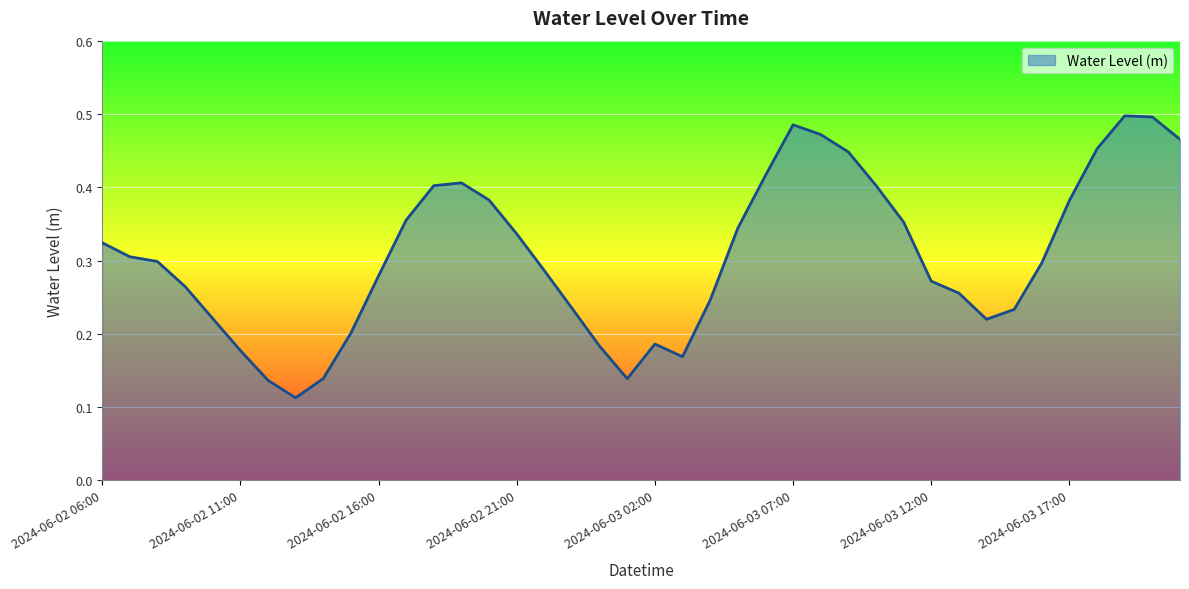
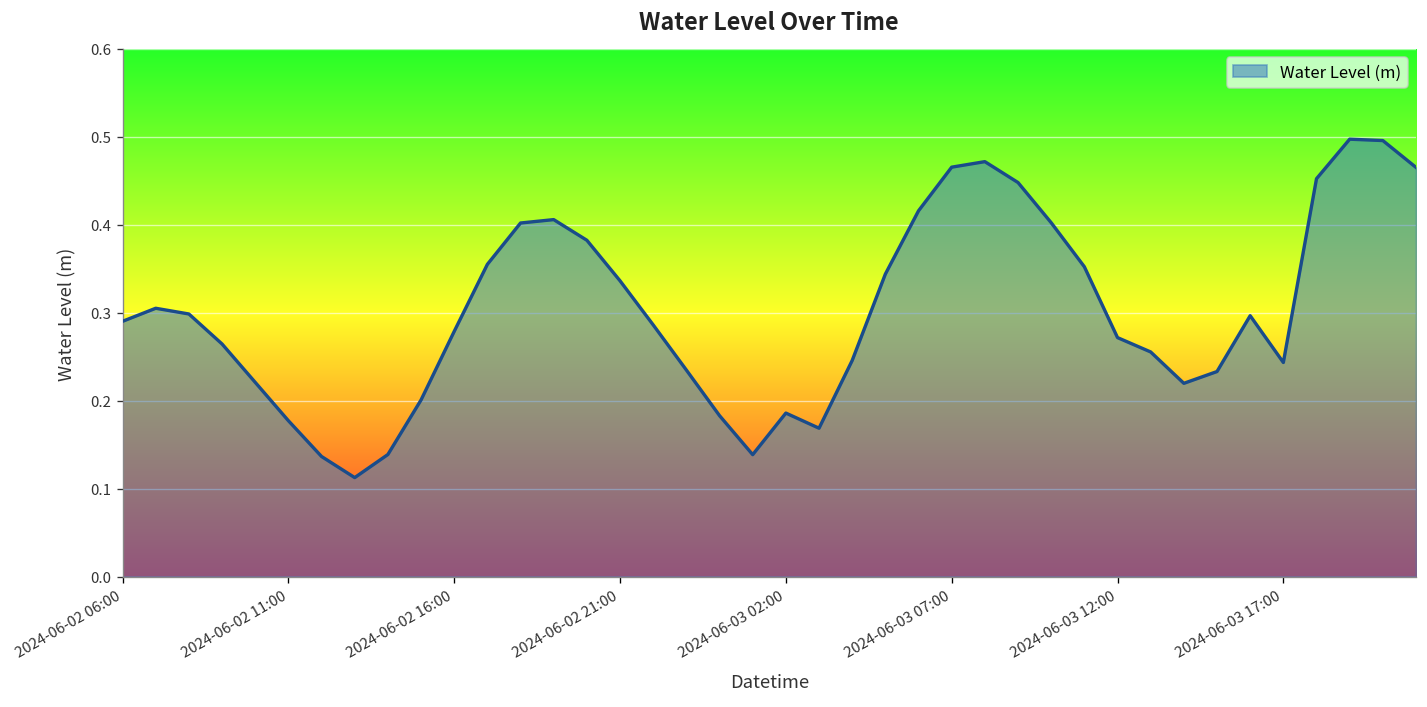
2024-06-02 06:00: 0.32 -> 0.29
2024-06-03 07:00: 0.49 -> 0.47
2024-06-03 17:00: 0.38 -> 0.24
